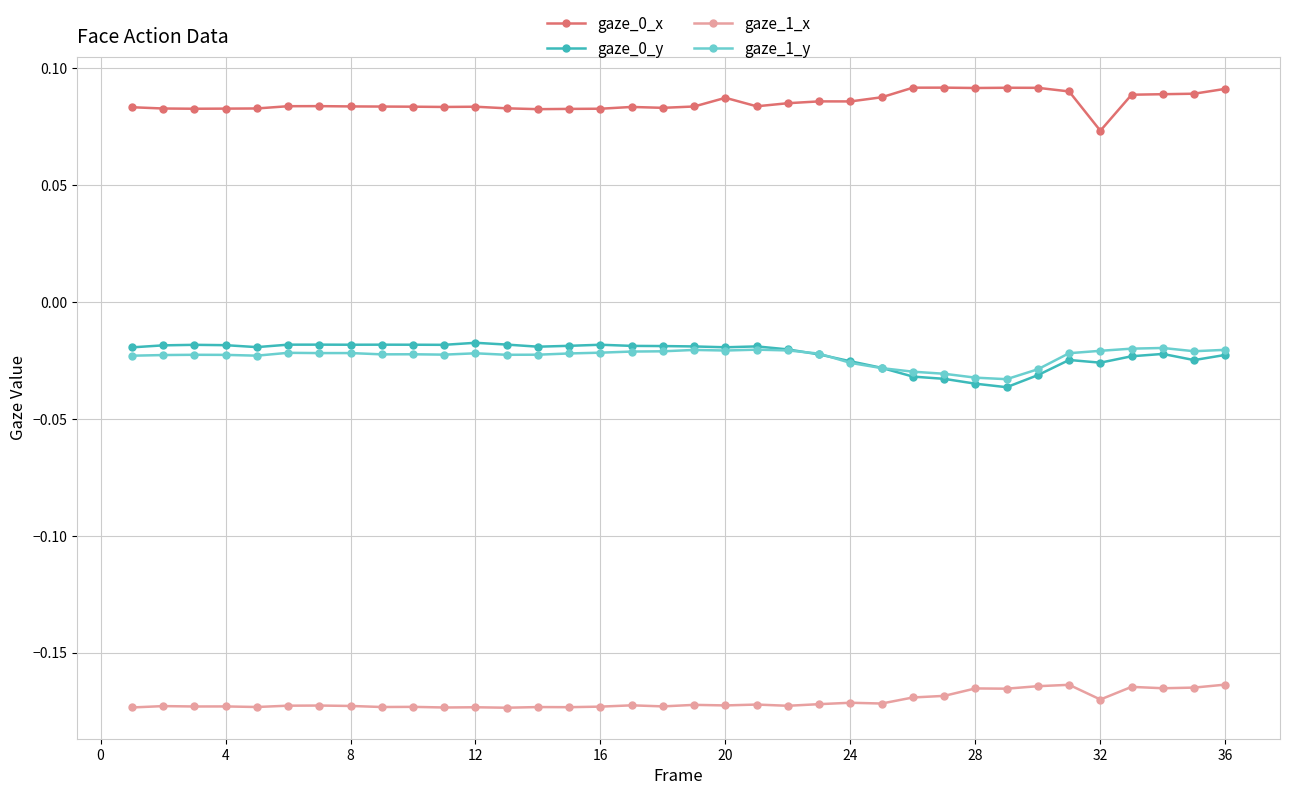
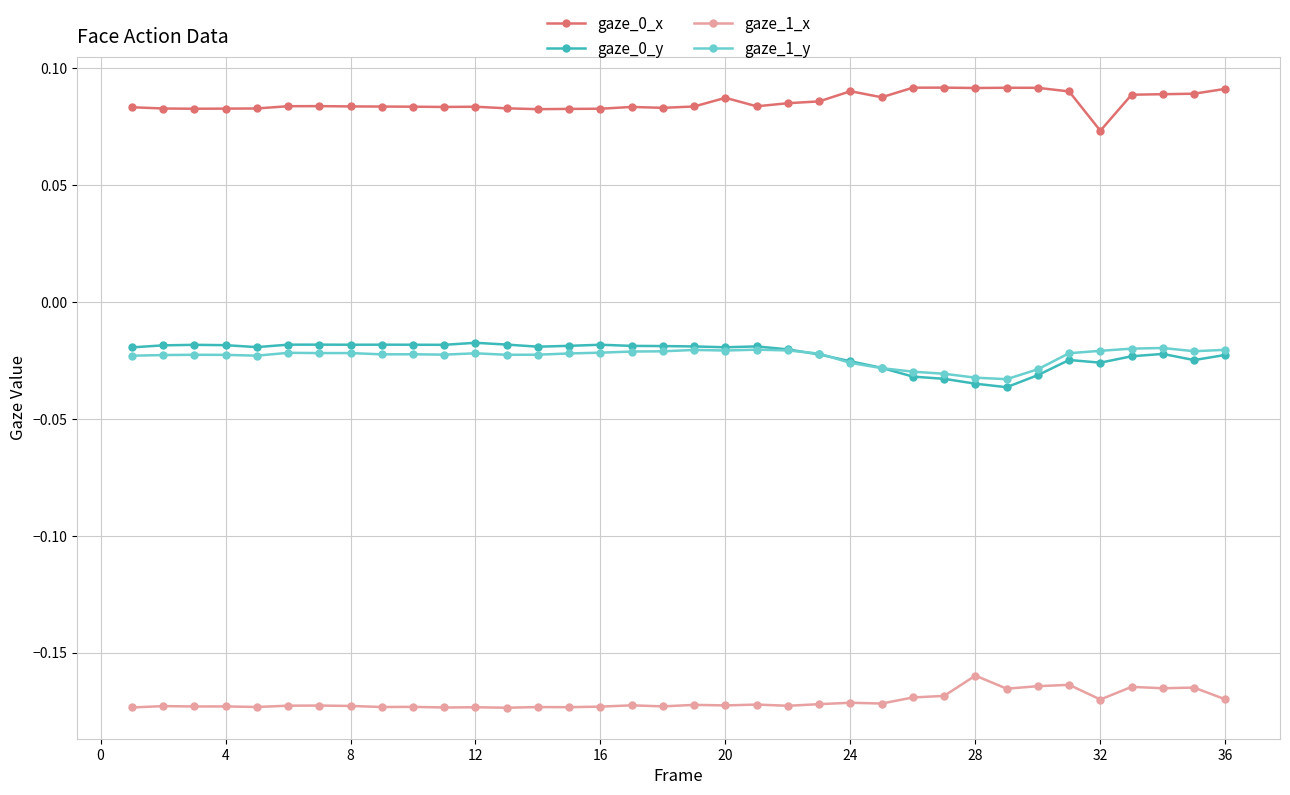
gaze_0_x, 24: 0.086 -> 0.090
gaze_1_x, 28: -0.165 -> -0.160
gaze_1_x, 36: -0.164 -> -0.170
